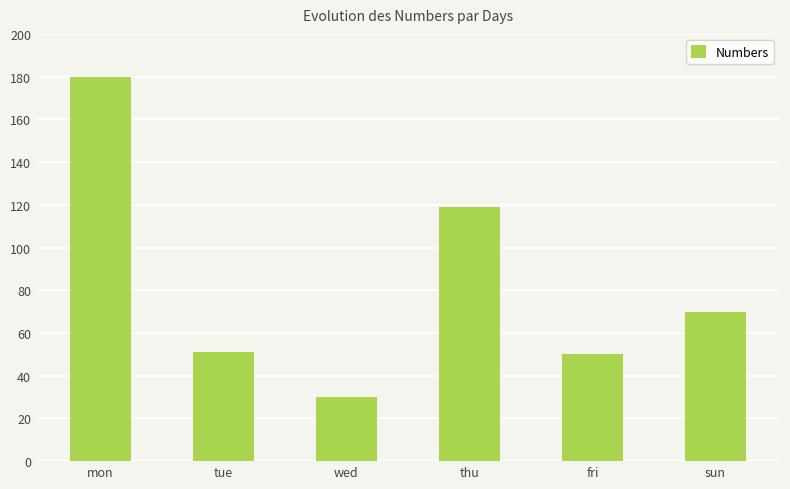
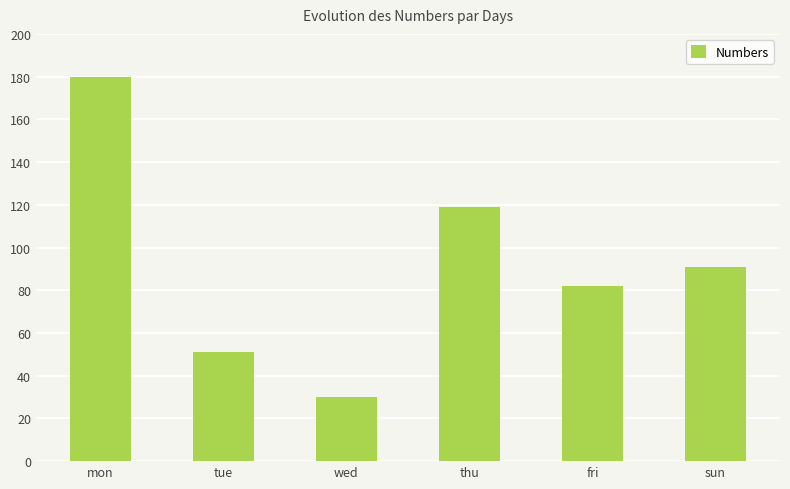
fri: 50 -> 82
sun: 70 -> 91
